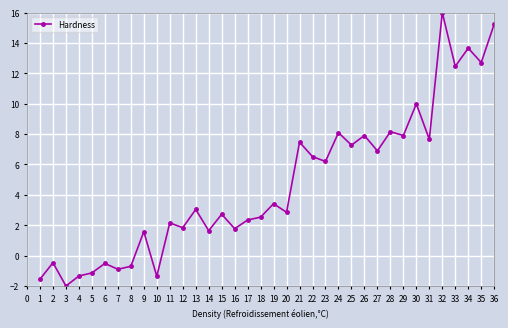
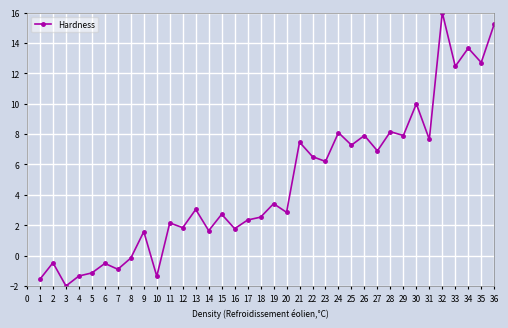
8: -0.7 -> -0.2
